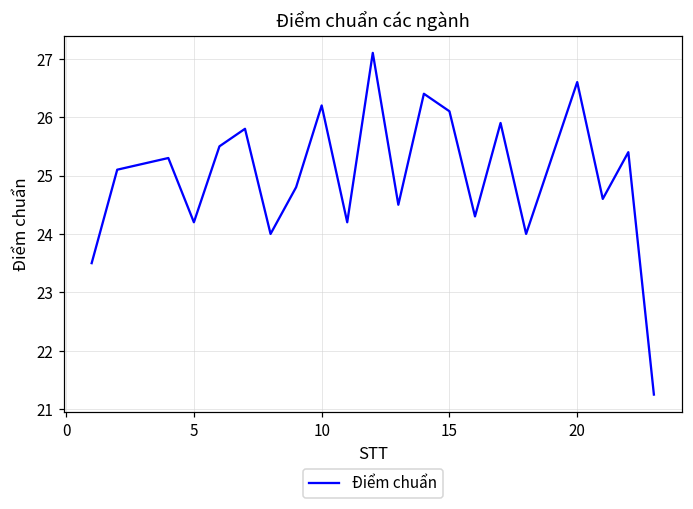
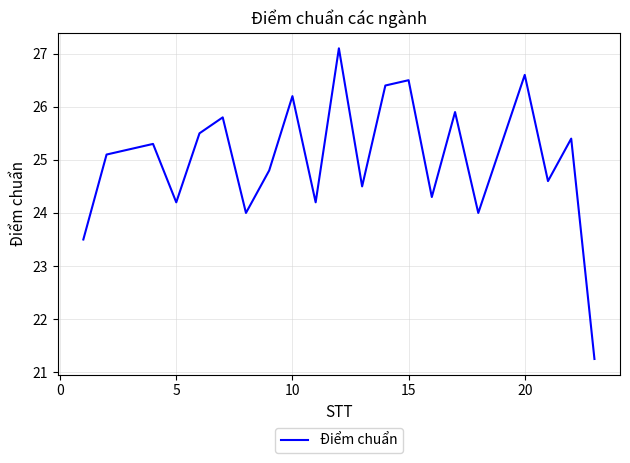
15: 26.1 -> 26.5
